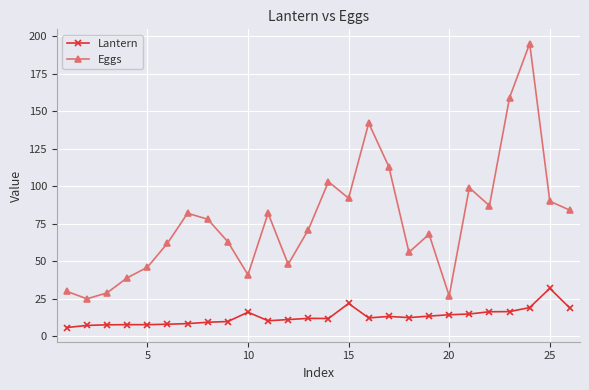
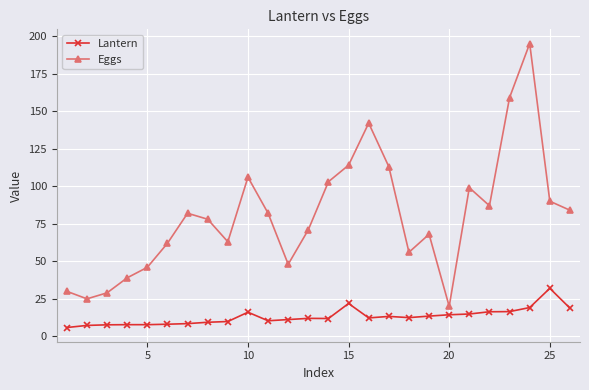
Eggs, 10: 41 -> 106
Eggs, 15: 92 -> 114
Eggs, 20: 27 -> 20
